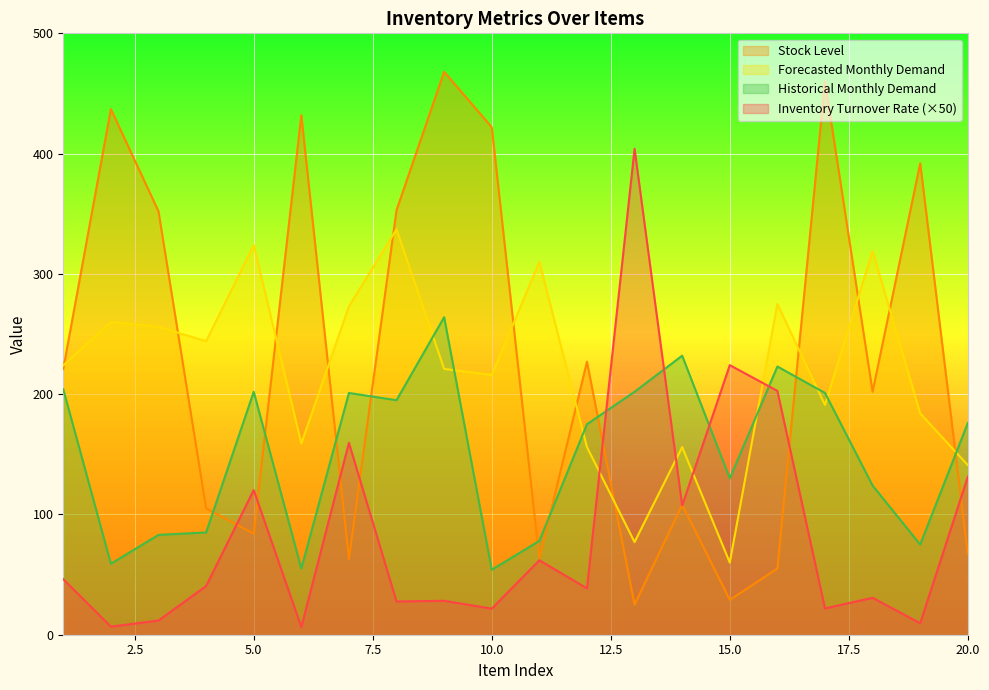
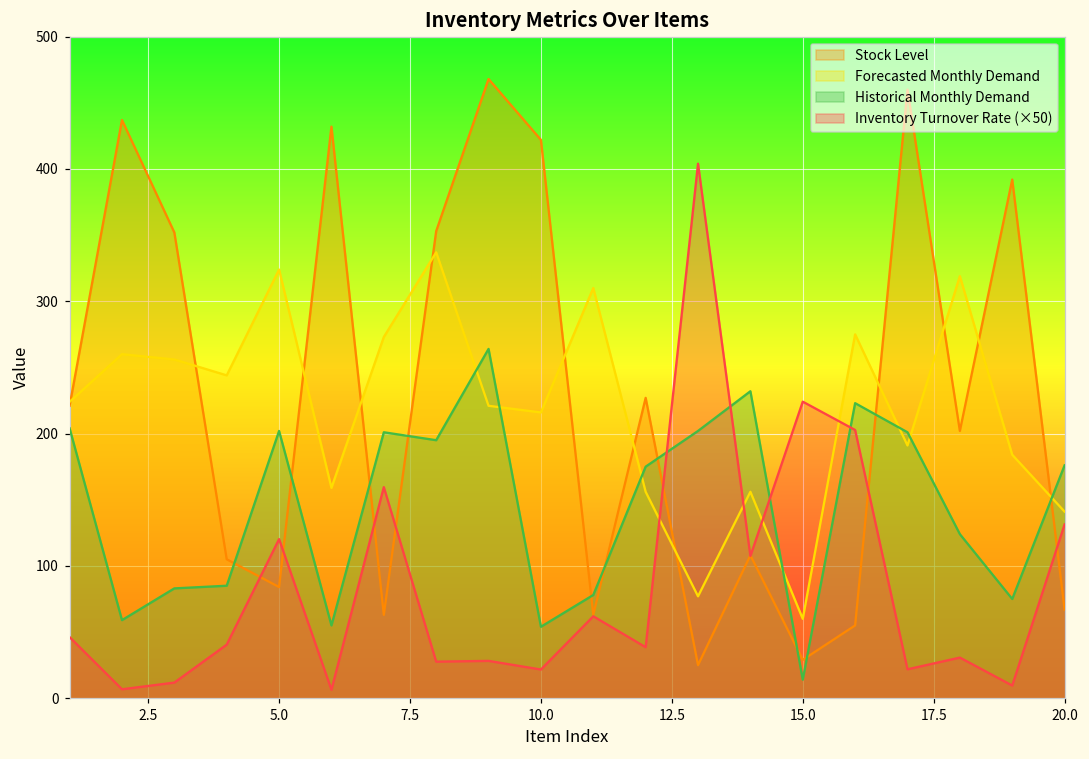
Historical Monthly Demand, 15.0: 130 -> 14
